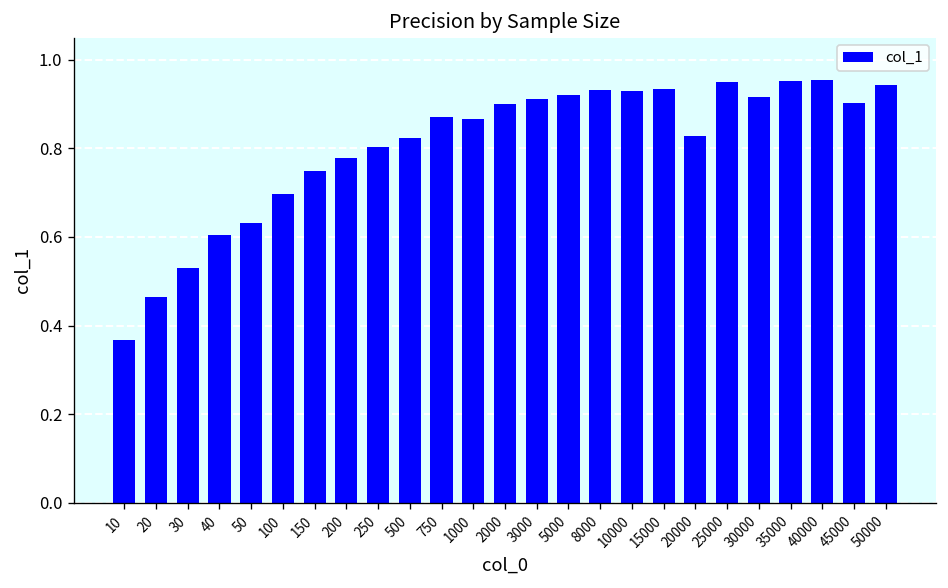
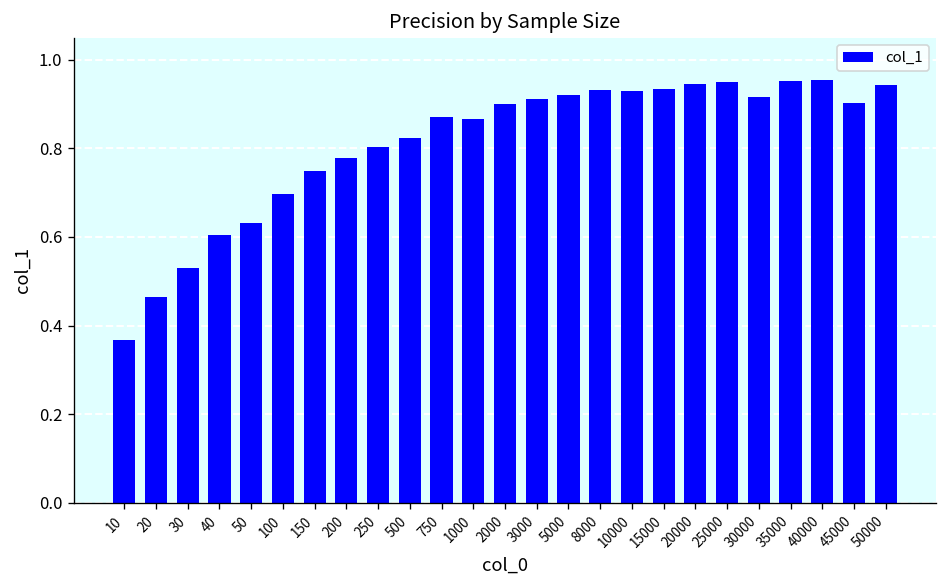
20000: 0.83 -> 0.95
